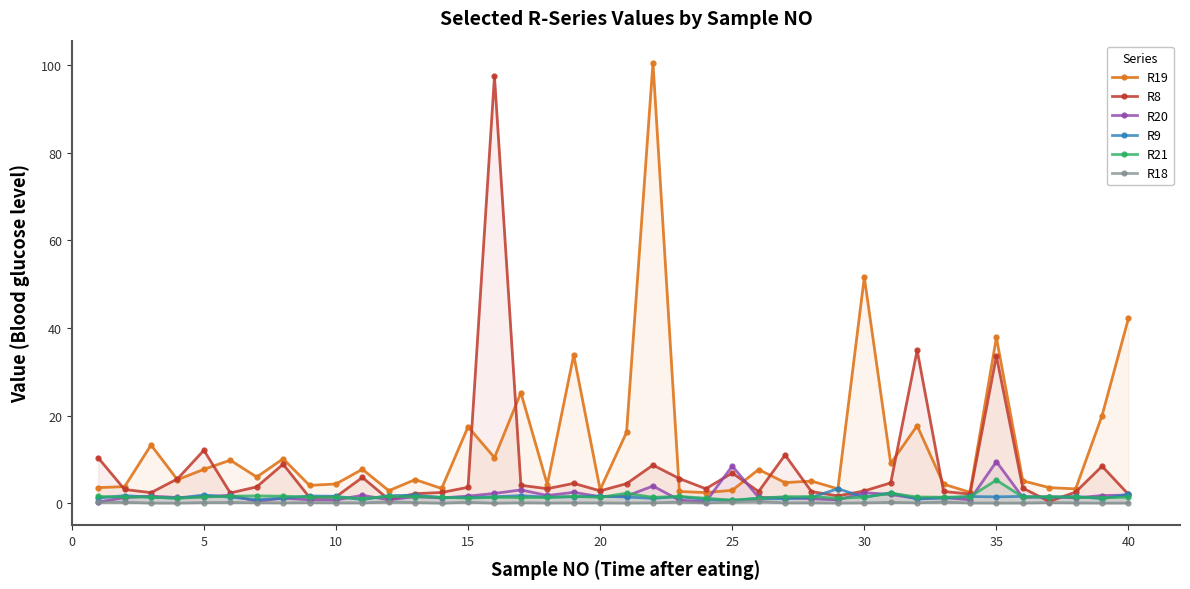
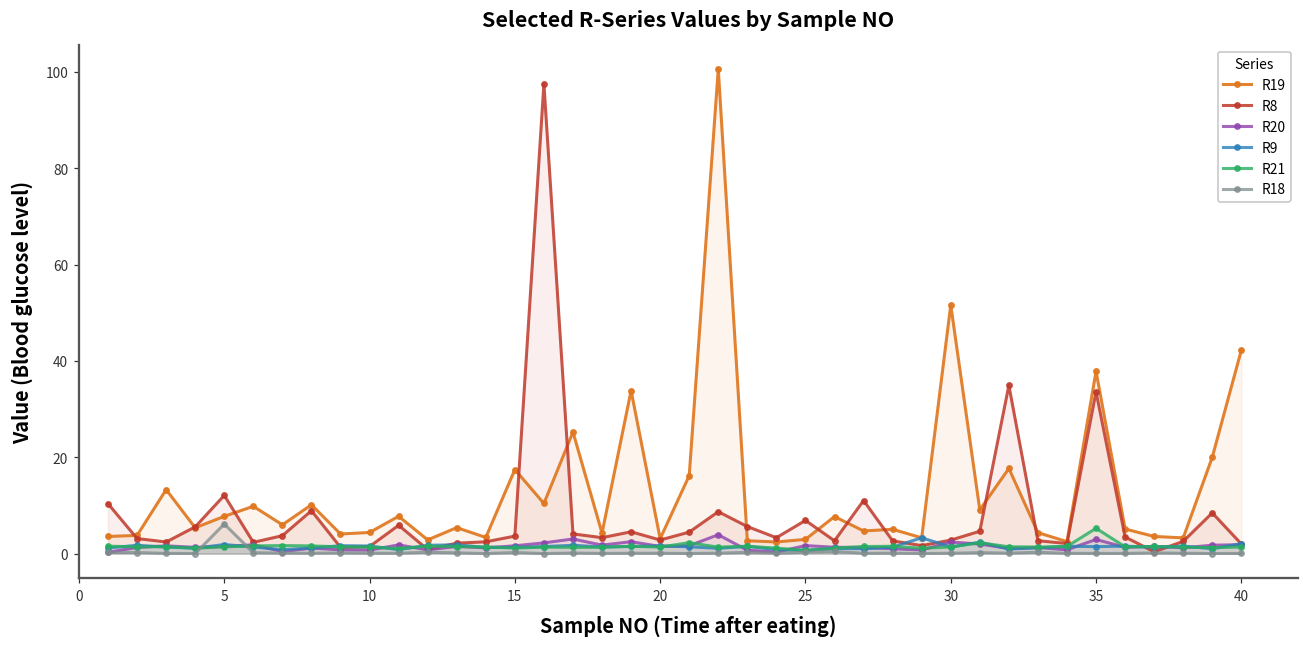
R18, 5: 0 -> 6
R20, 25: 8 -> 2
R20, 35: 10 -> 3
